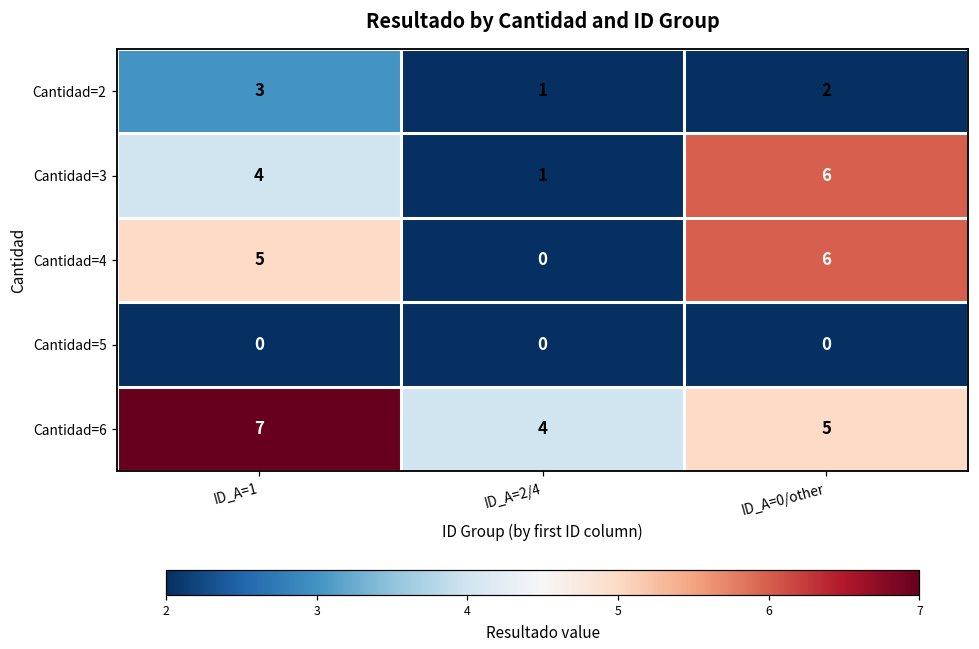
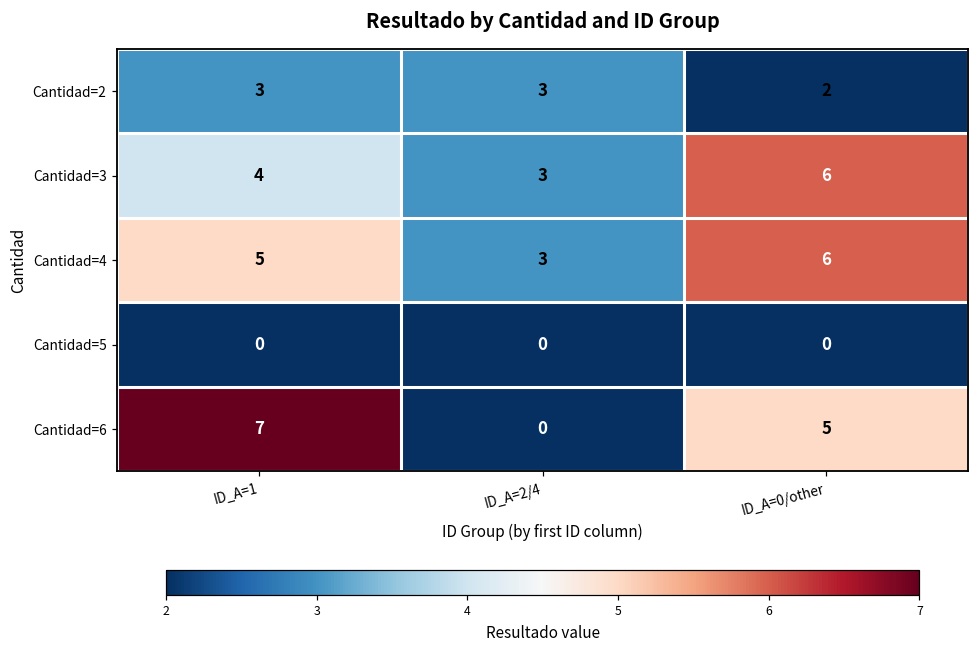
Cantidad=2, ID_A=2/4: 1 -> 3
Cantidad=3, ID_A=2/4: 1 -> 3
Cantidad=4, ID_A=2/4: 0 -> 3
Cantidad=6, ID_A=2/4: 4 -> 0
